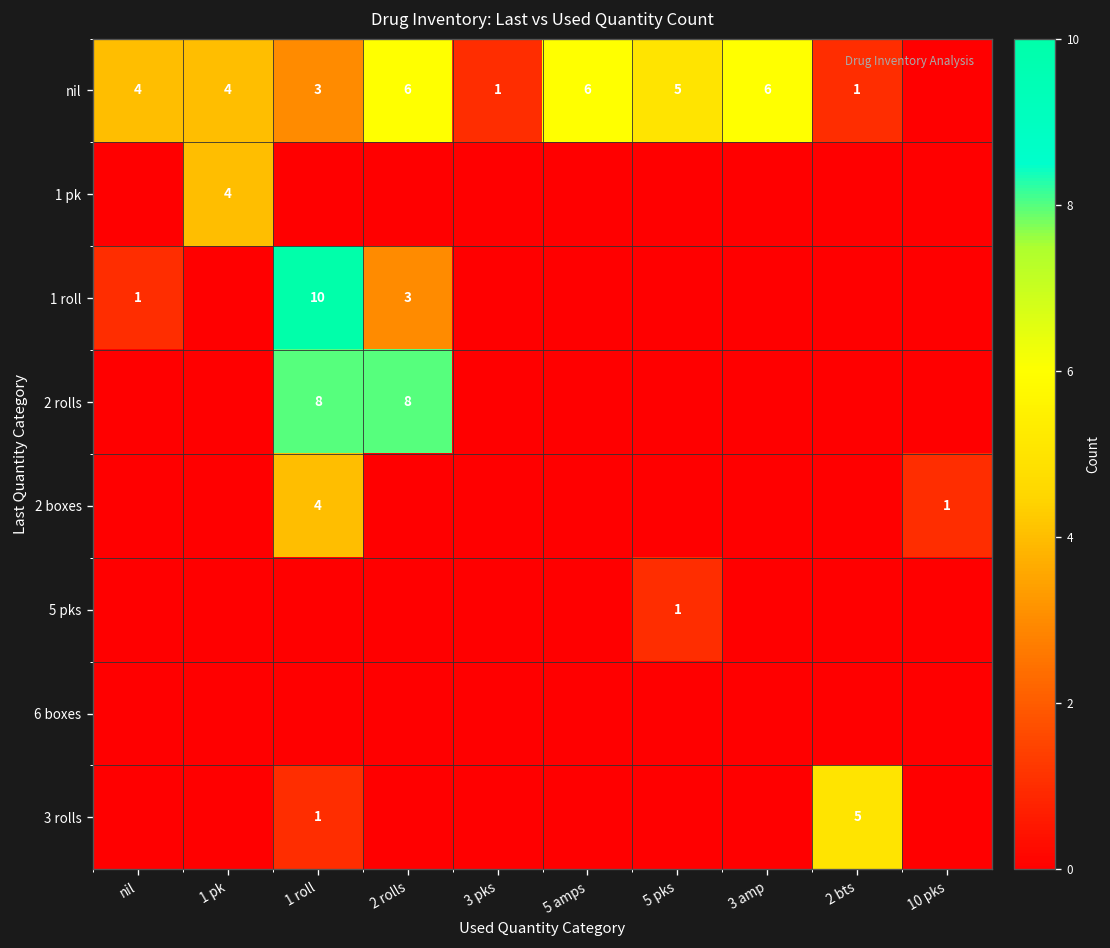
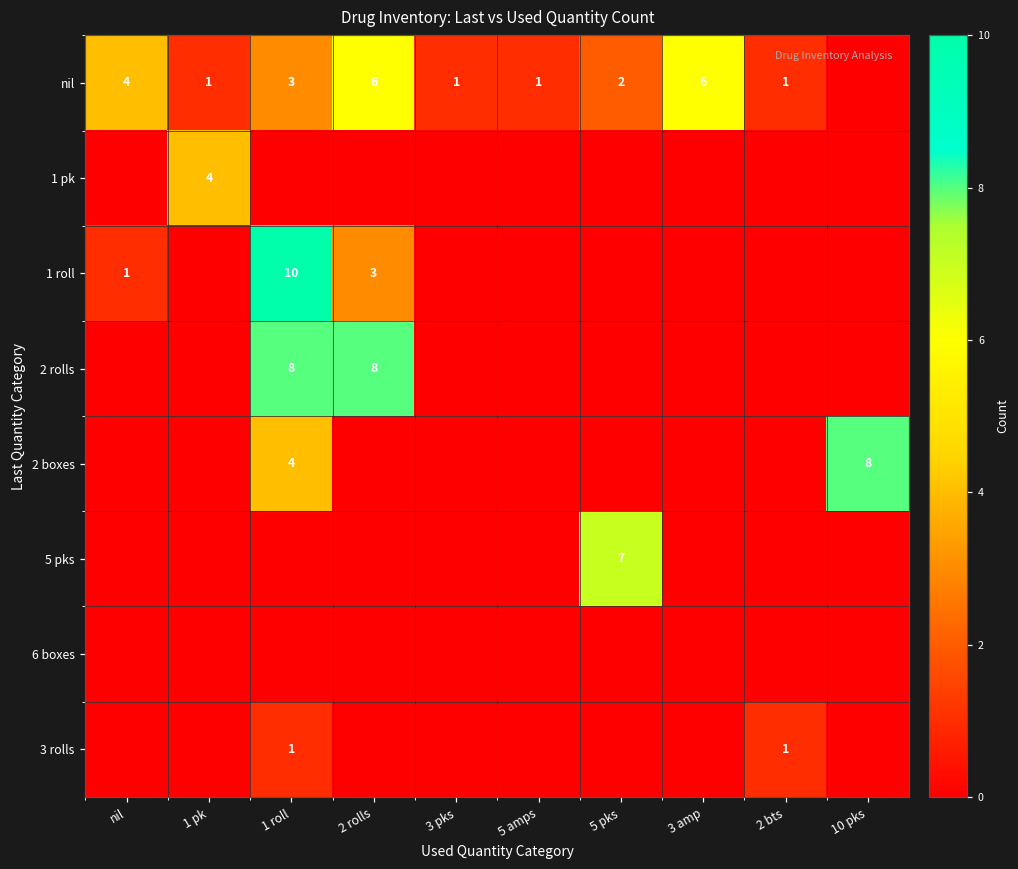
nil, 1 pk: 4 -> 1
nil, 5 amps: 6 -> 1
nil, 5 pks: 5 -> 2
2 boxes, 10 pks: 1 -> 8
5 pks, 5 pks: 1 -> 7
3 rolls, 2 bts: 5 -> 1
